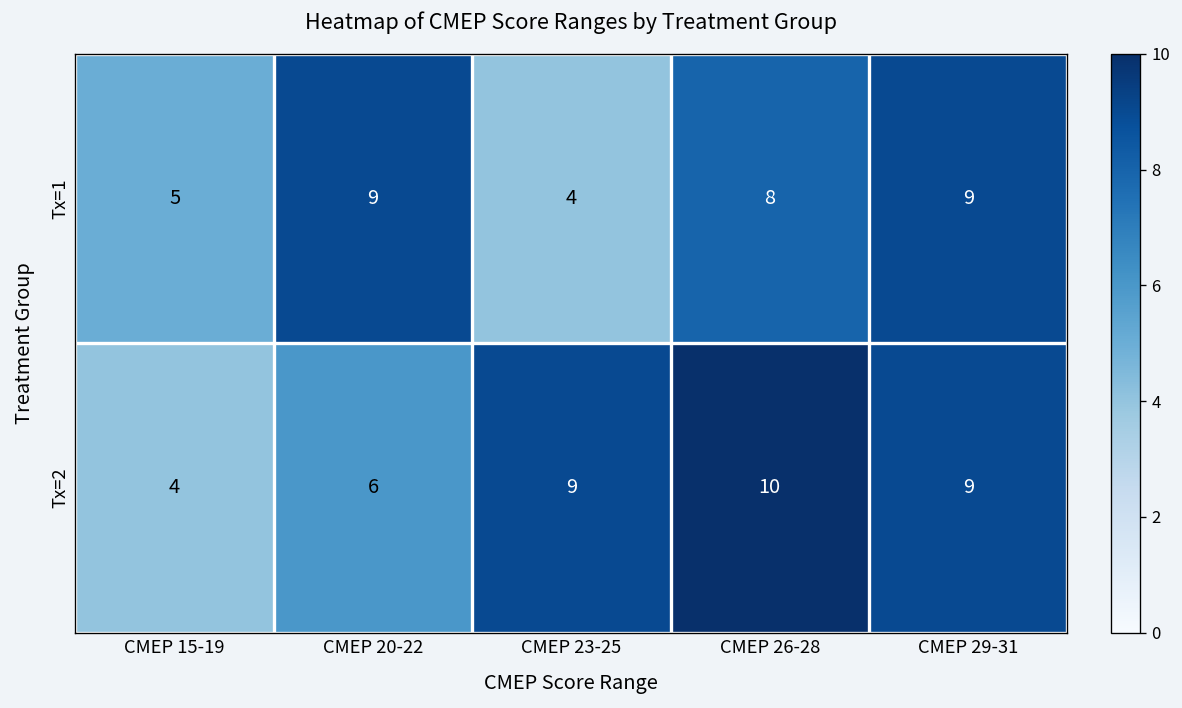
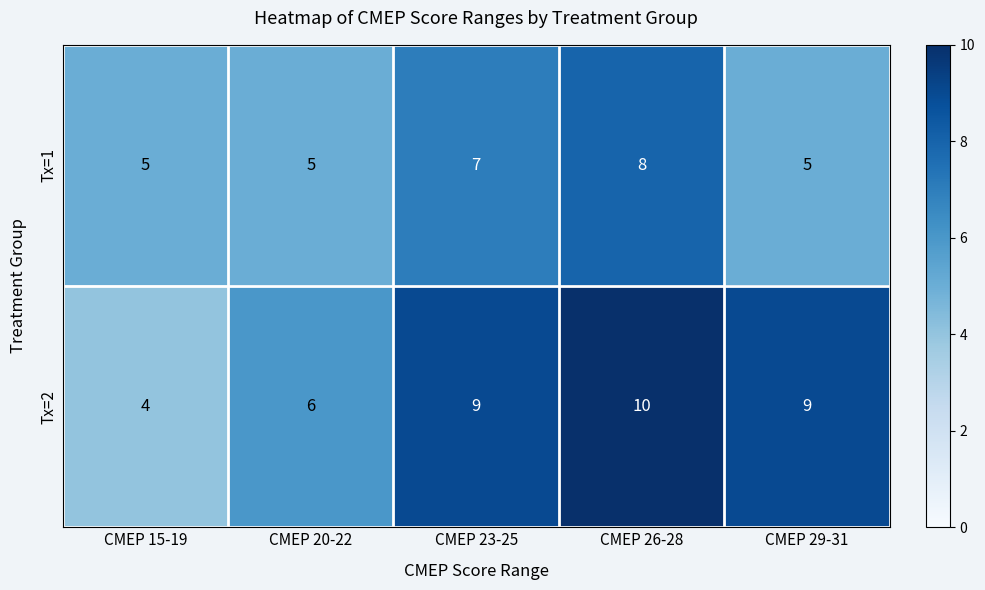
Tx=1, CMEP 20-22: 9 -> 5
Tx=1, CMEP 23-25: 4 -> 7
Tx=1, CMEP 29-31: 9 -> 5
